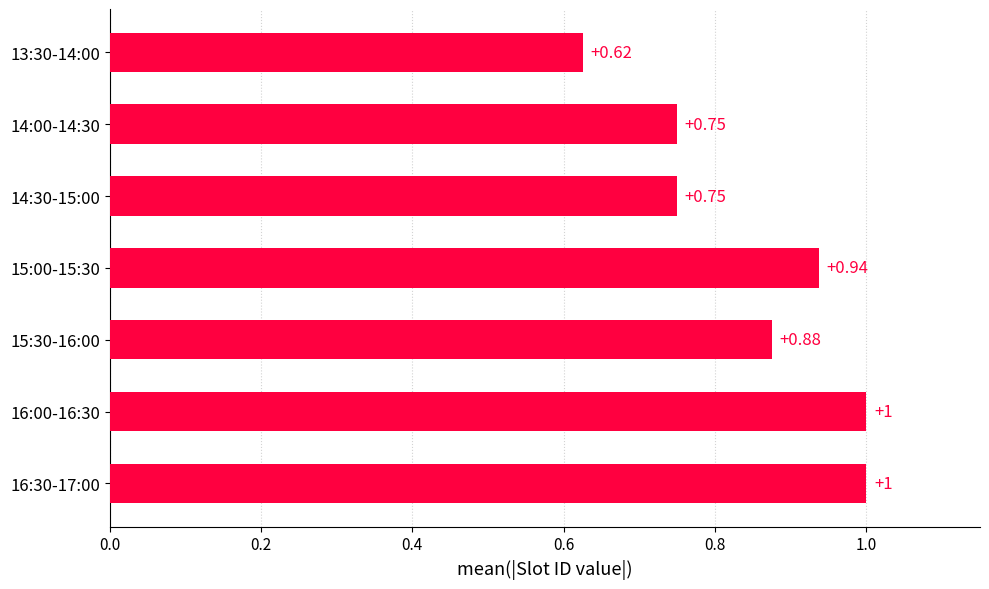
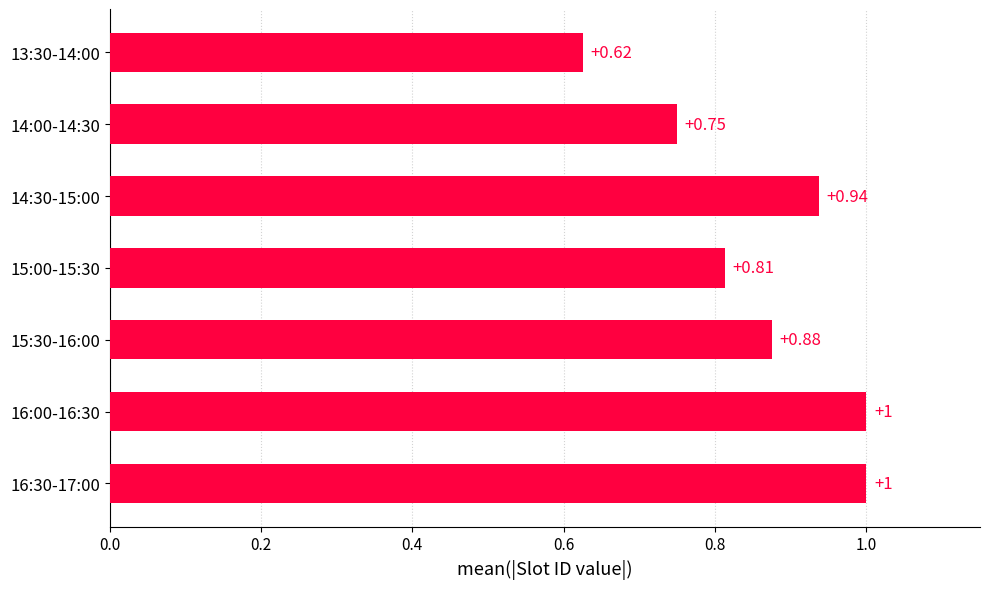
14:30-15:00: +0.75 -> +0.94
15:00-15:30: +0.94 -> +0.81
